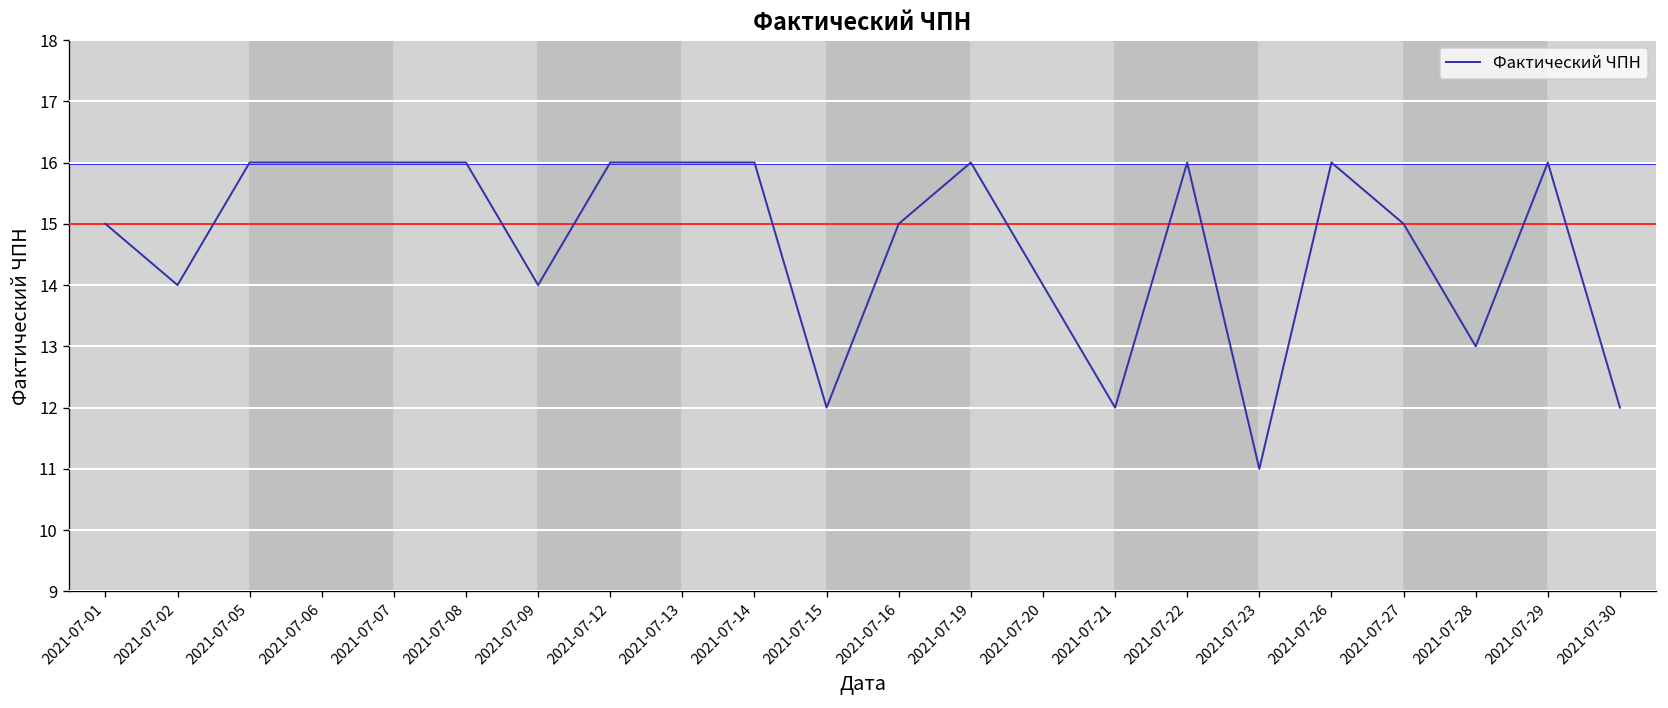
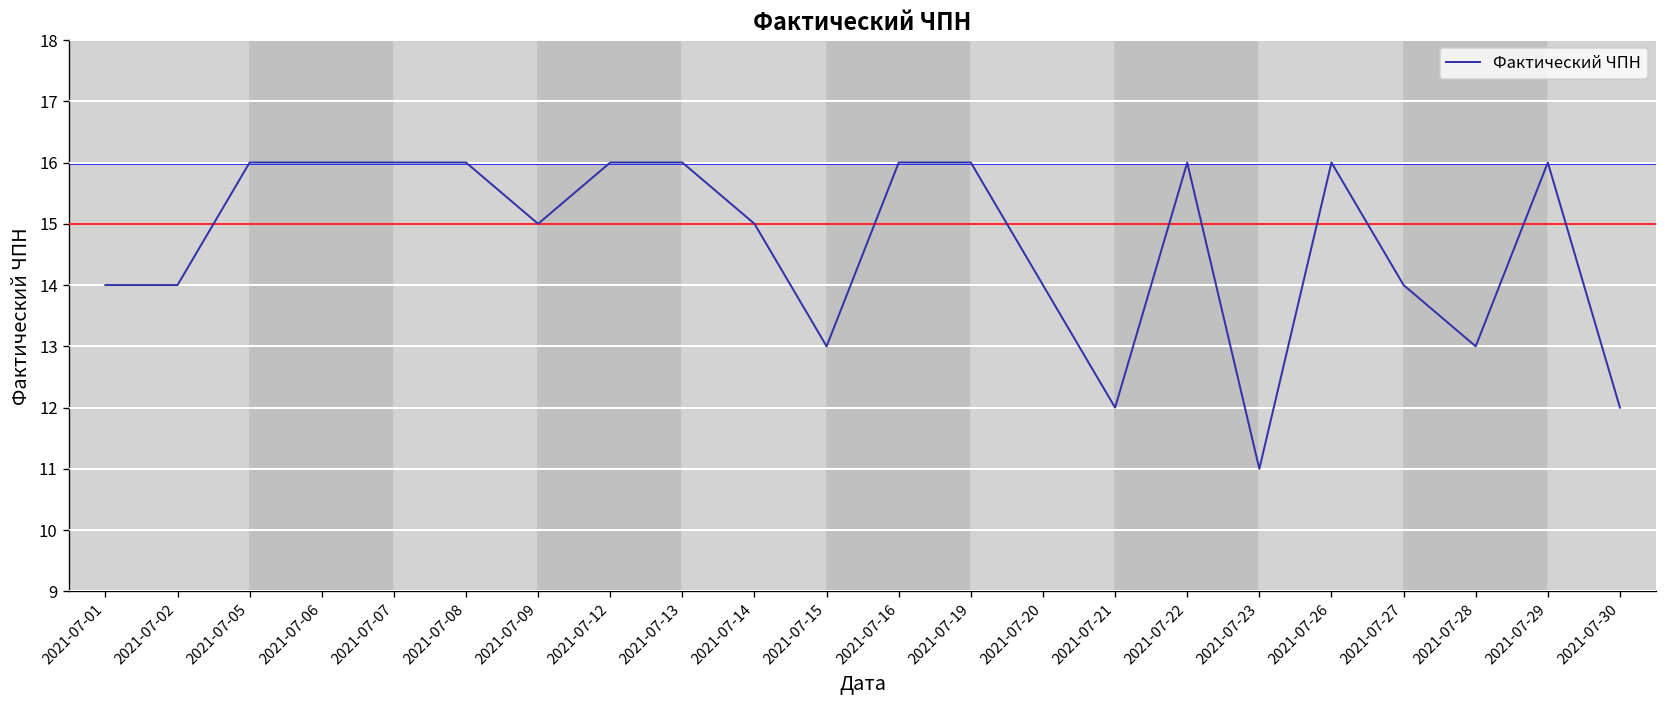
2021-07-01: 15 -> 14
2021-07-09: 14 -> 15
2021-07-14: 16 -> 15
2021-07-15: 12 -> 13
2021-07-16: 15 -> 16
2021-07-27: 15 -> 14
